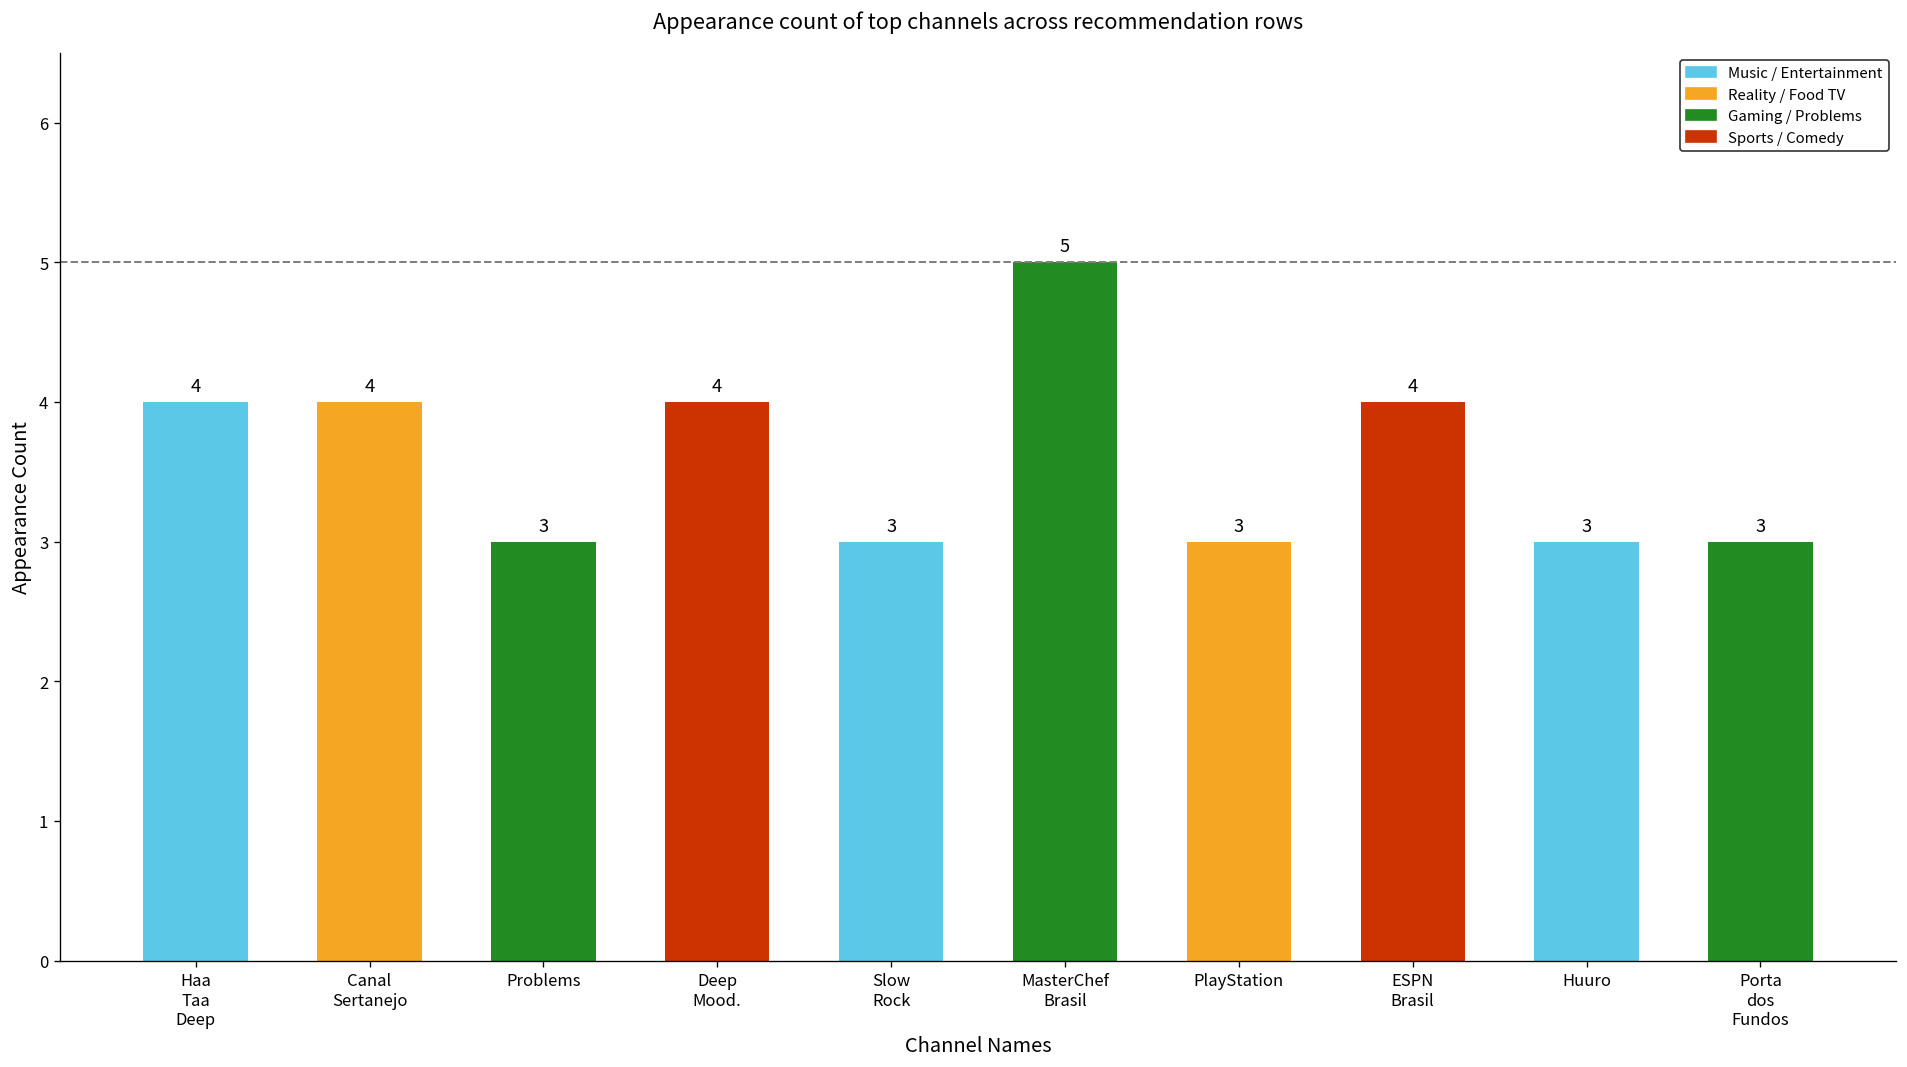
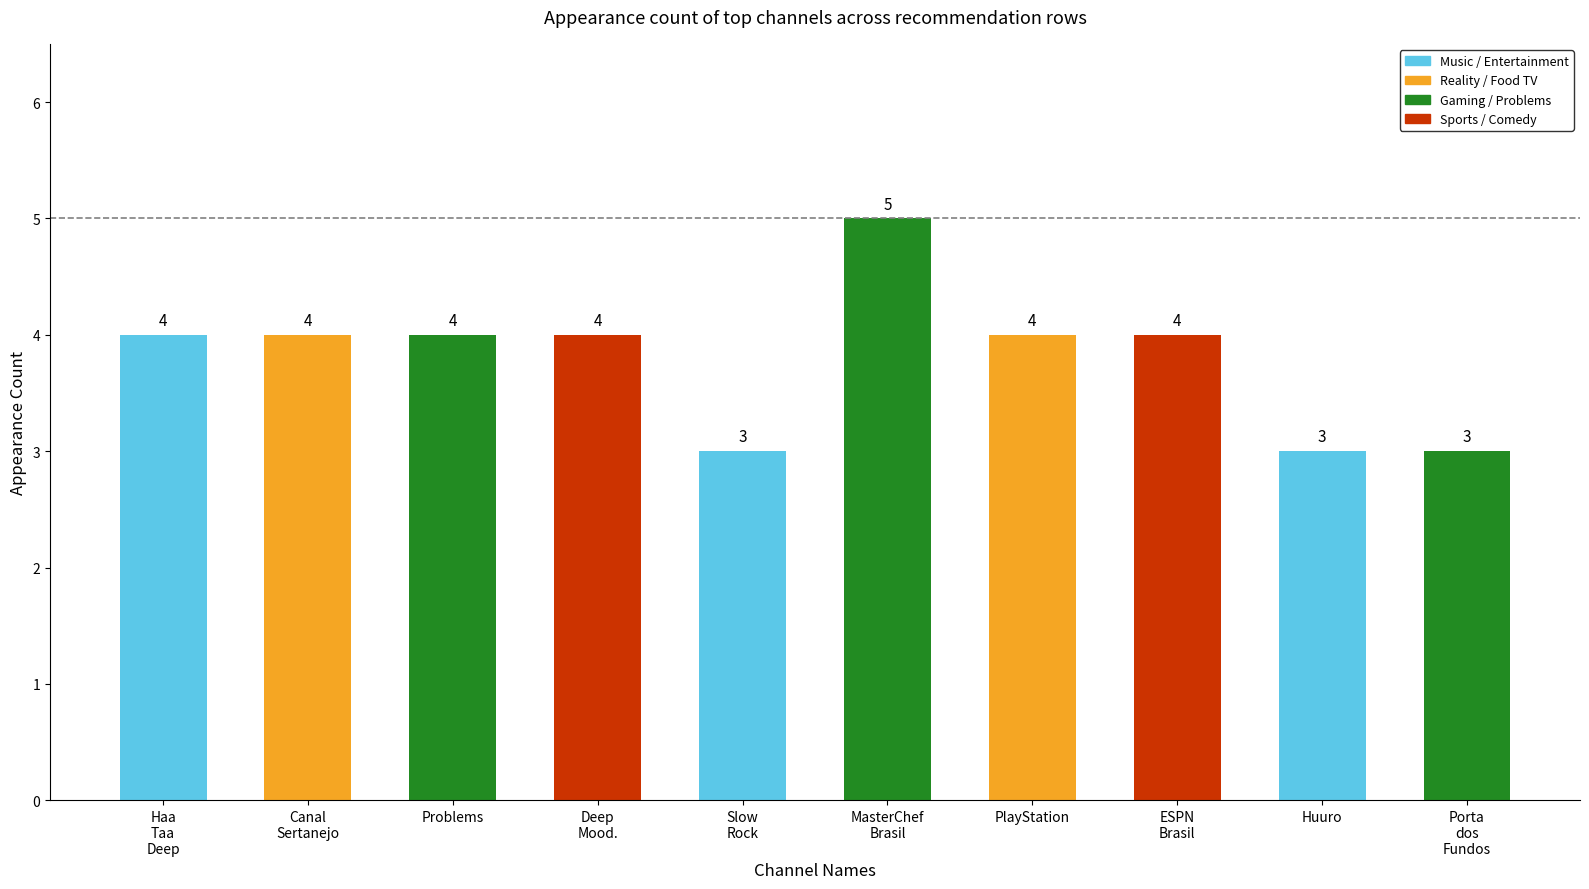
Problems: 3 -> 4
PlayStation: 3 -> 4
